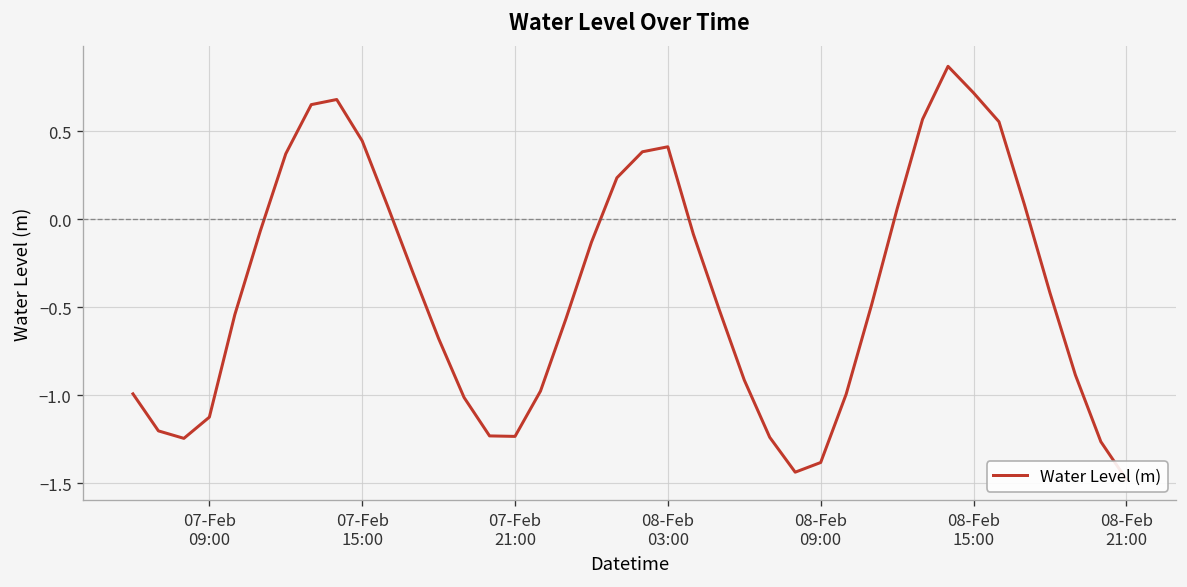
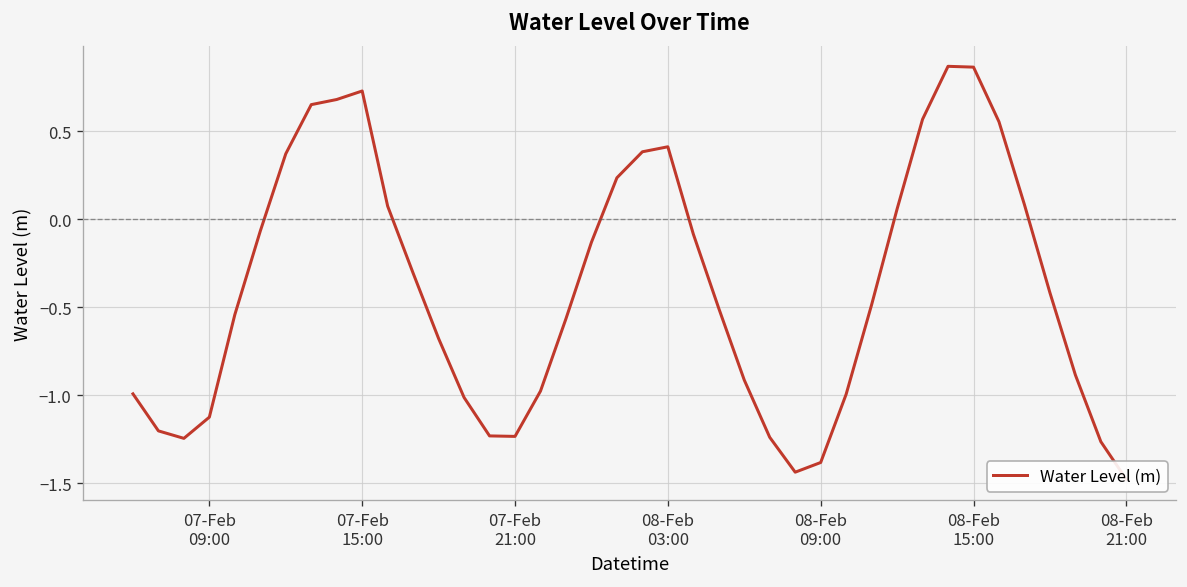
07-Feb 15:00: 0.45 -> 0.73
08-Feb 15:00: 0.72 -> 0.86
